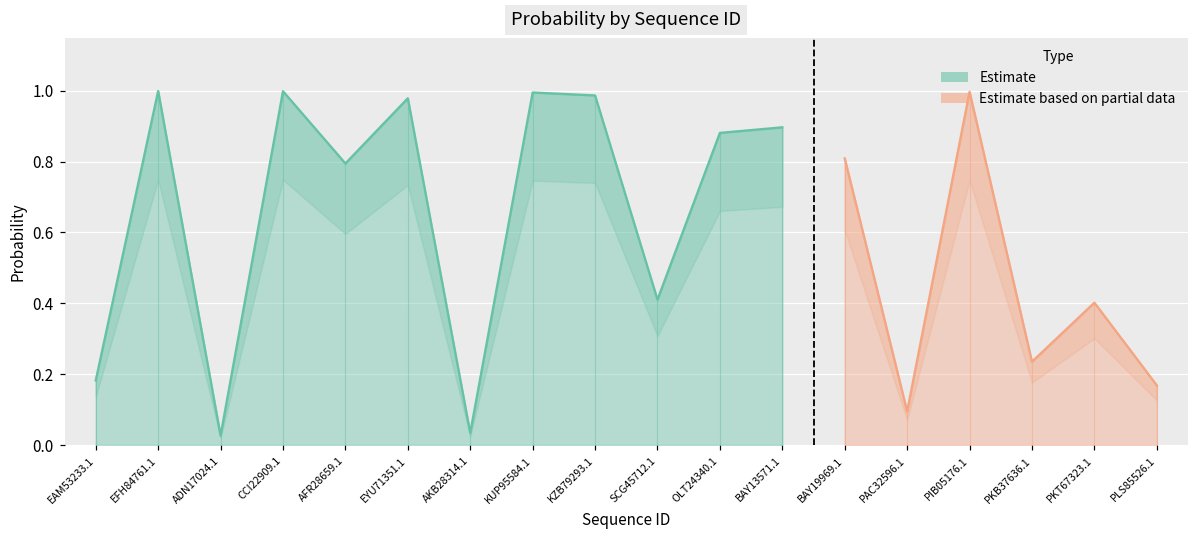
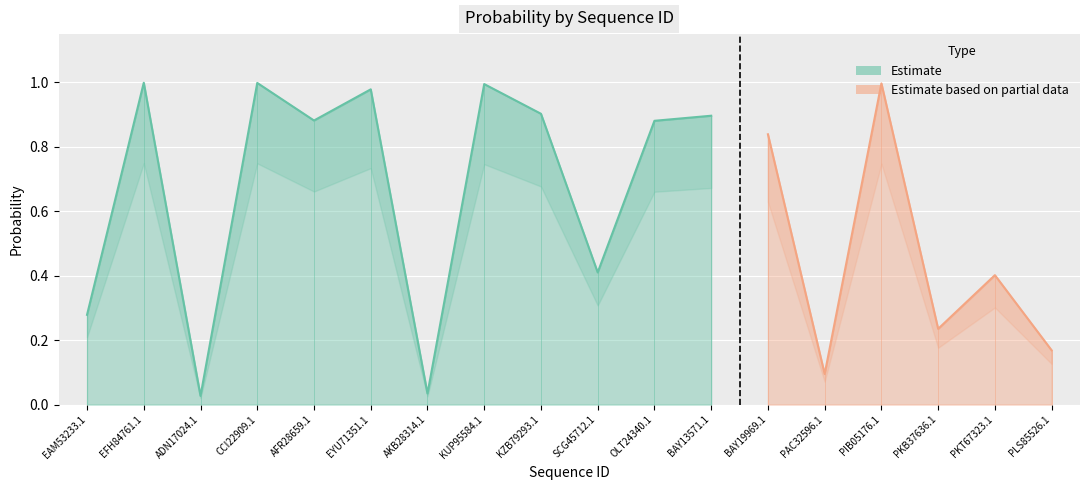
Estimate, EAM53233.1: 0.18 -> 0.28
Estimate, AFR28659.1: 0.79 -> 0.88
Estimate, KZB79293.1: 0.99 -> 0.90
Estimate based on partial data, BAY19969.1: 0.81 -> 0.84
